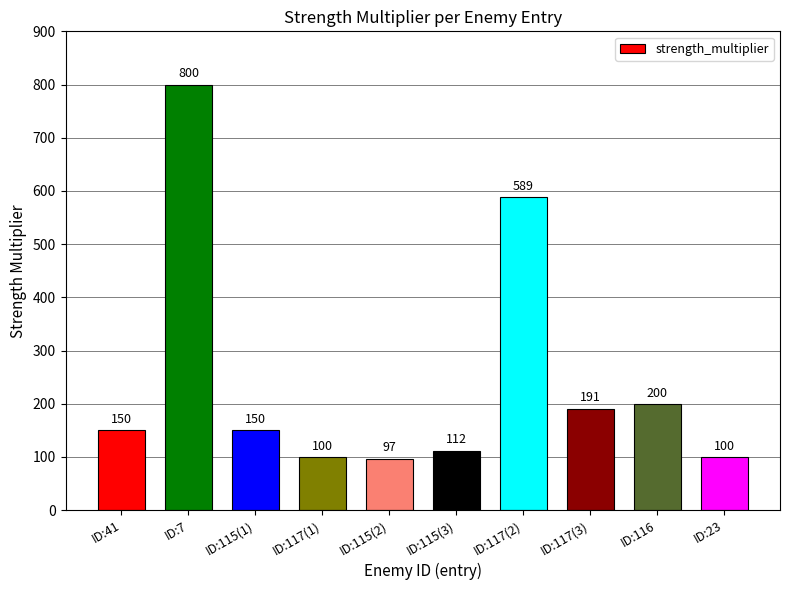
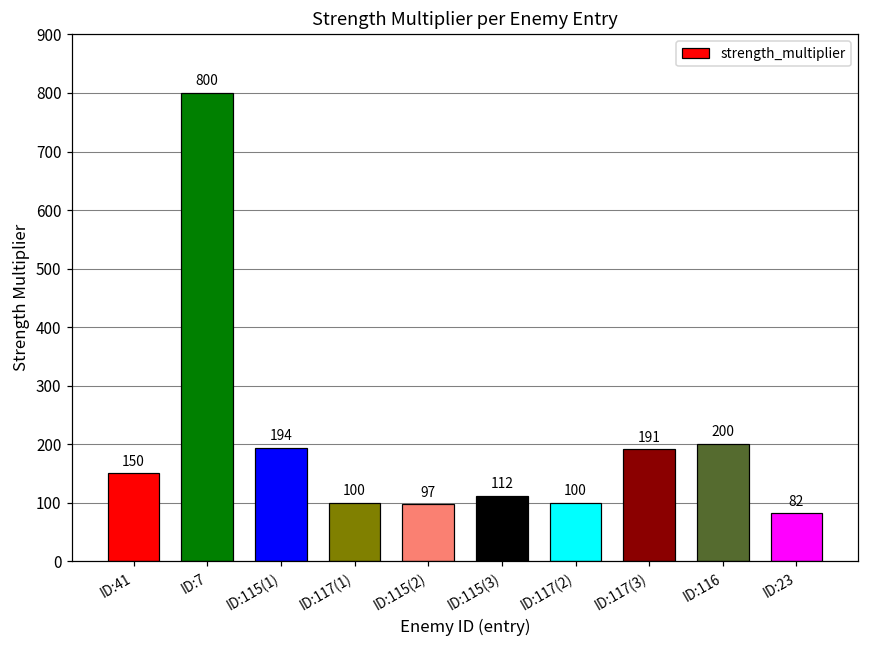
ID:115(1): 150 -> 194
ID:117(2): 589 -> 100
ID:23: 100 -> 82
